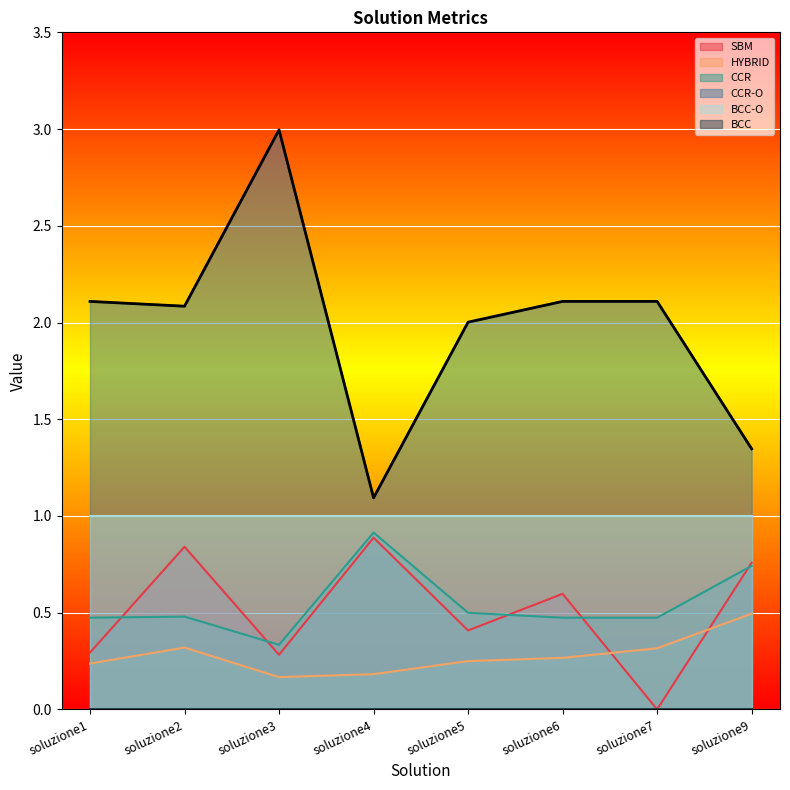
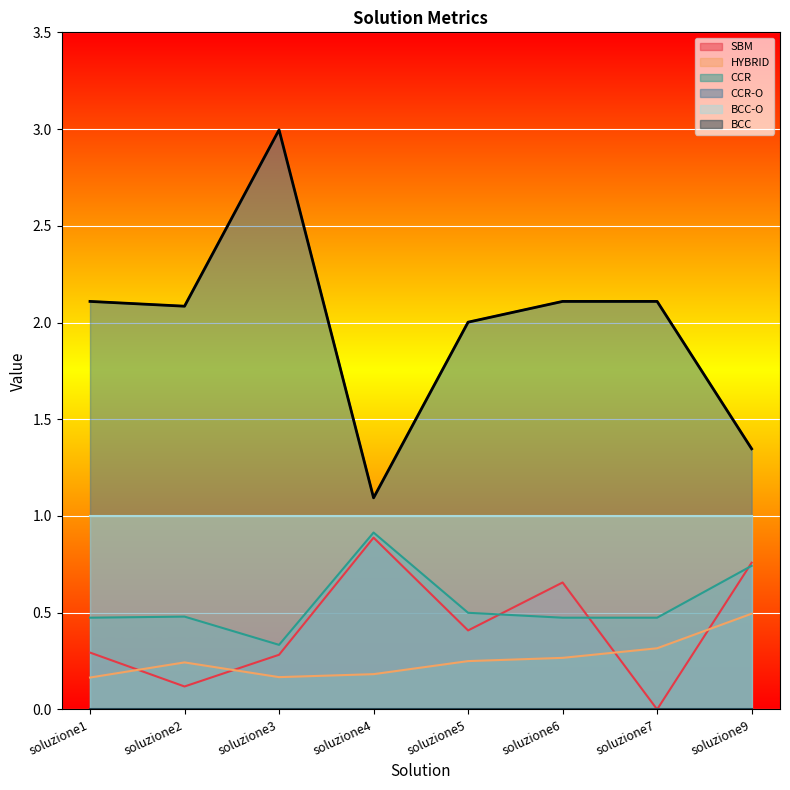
HYBRID, soluzione1: 0.24 -> 0.16
SBM, soluzione2: 0.84 -> 0.12
HYBRID, soluzione2: 0.32 -> 0.24
SBM, soluzione6: 0.60 -> 0.66
